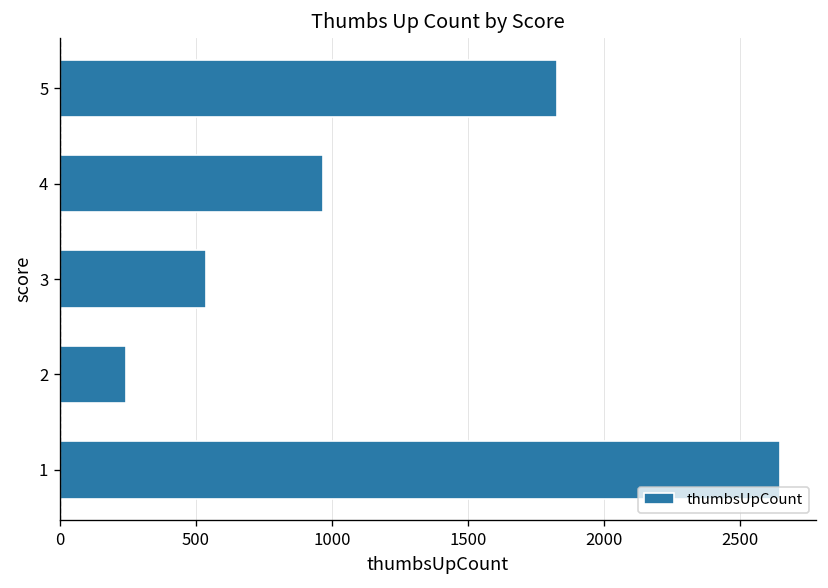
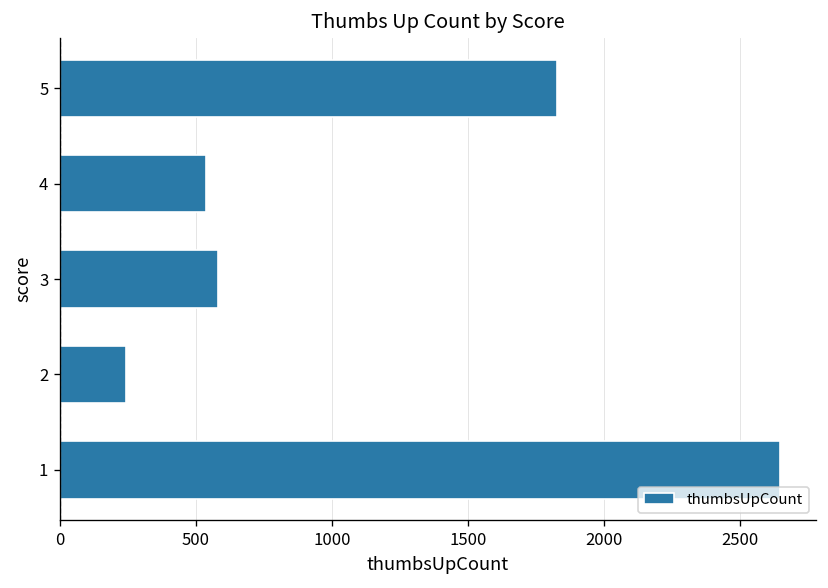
4: 970 -> 540
3: 540 -> 580
